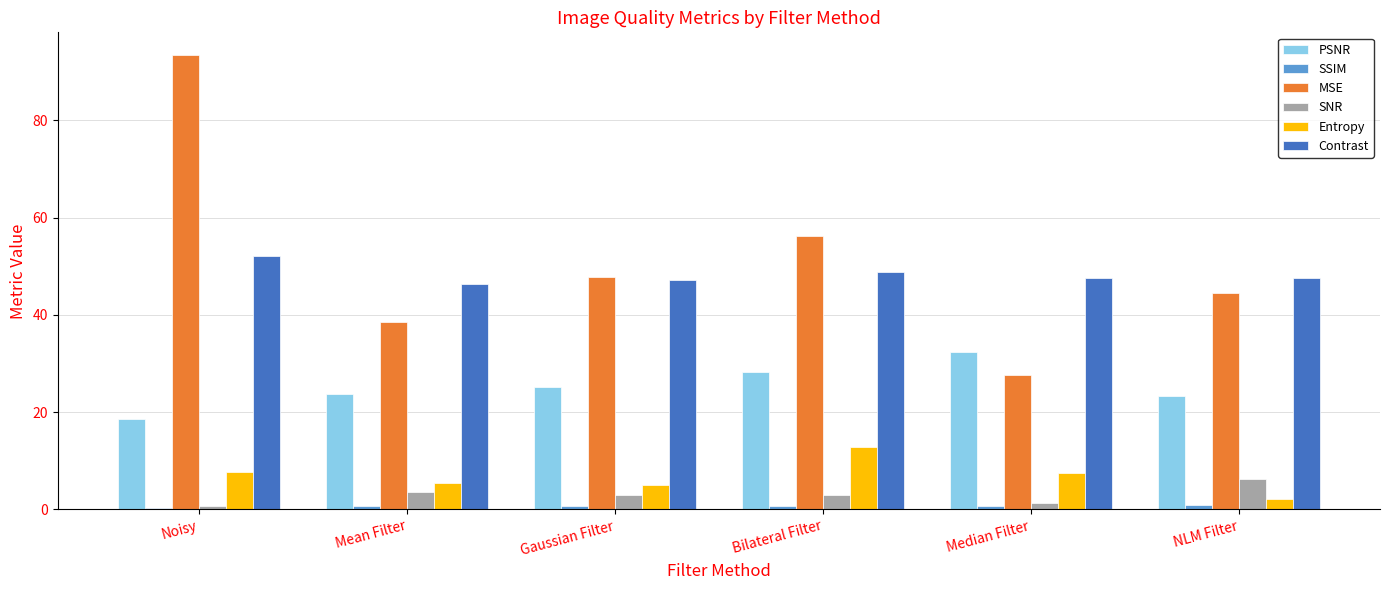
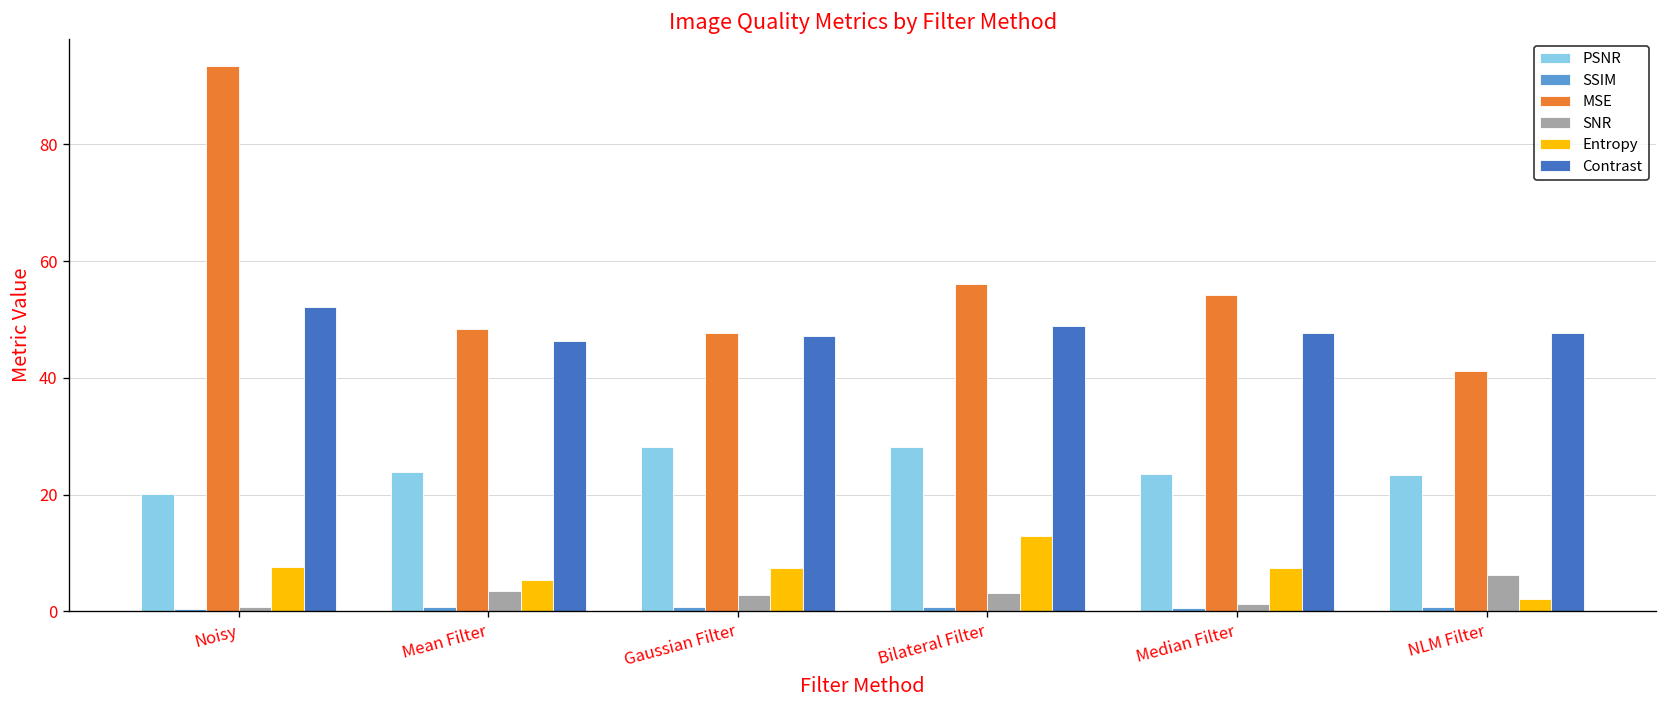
PSNR, Noisy: 19 -> 20
MSE, Mean Filter: 38 -> 48
PSNR, Gaussian Filter: 25 -> 28
Entropy, Gaussian Filter: 5 -> 7
PSNR, Median Filter: 32 -> 24
MSE, Median Filter: 28 -> 54
MSE, NLM Filter: 44 -> 41
